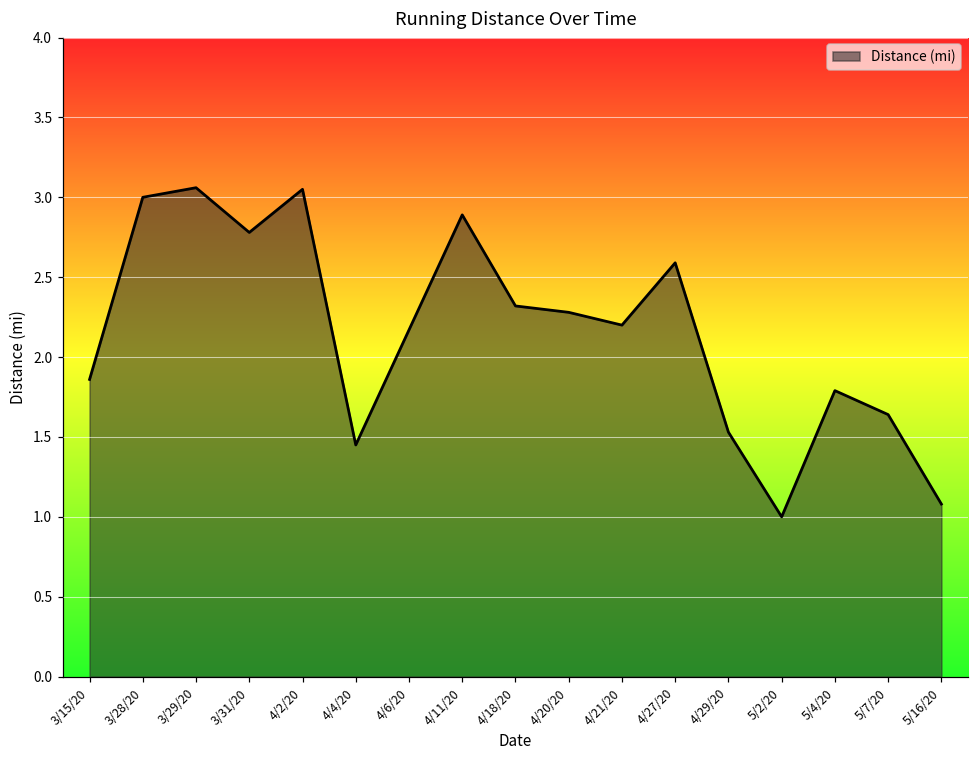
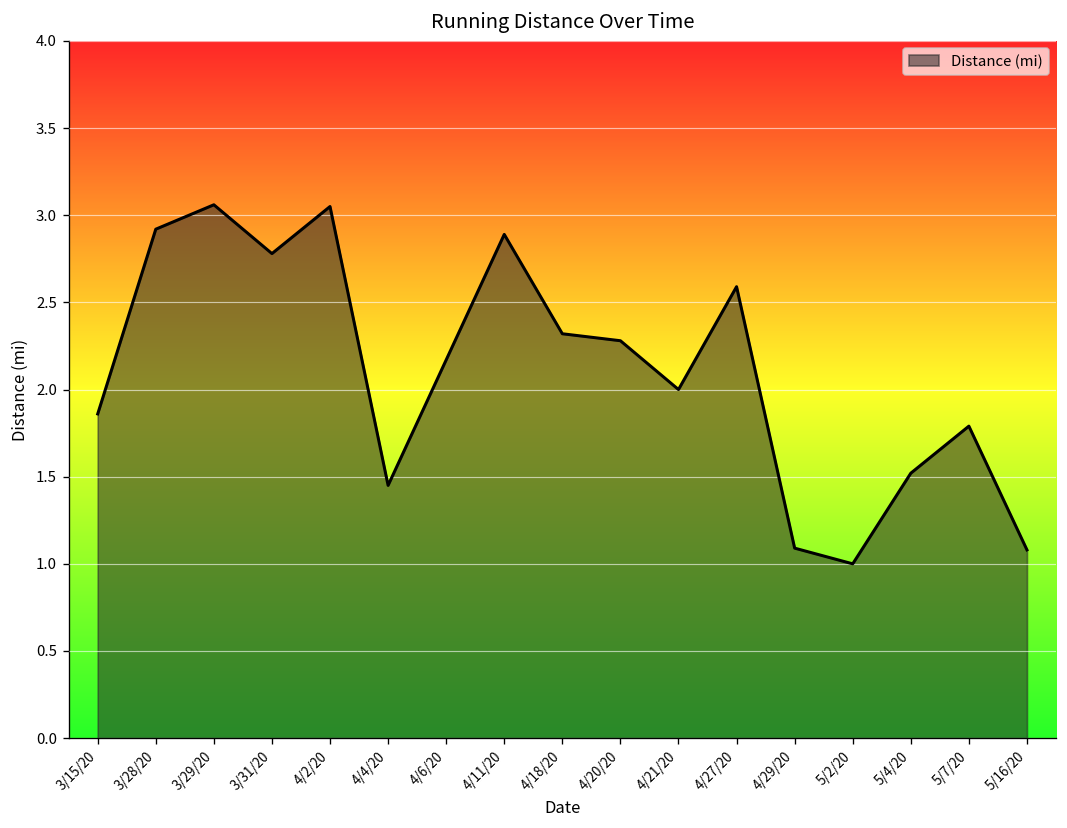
3/28/20: 3.00 -> 2.92
4/21/20: 2.2 -> 2.0
4/29/20: 1.53 -> 1.09
5/4/20: 1.79 -> 1.52
5/7/20: 1.64 -> 1.79
